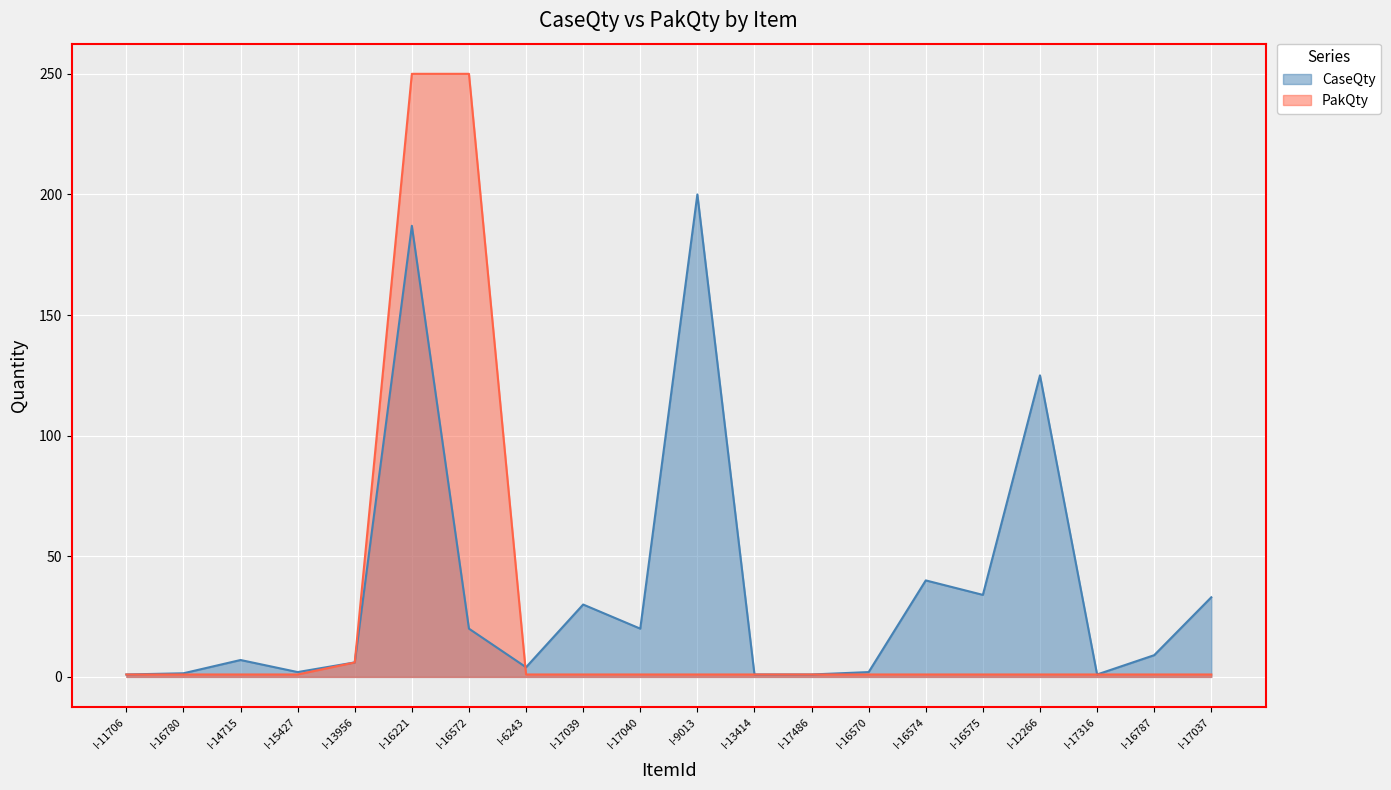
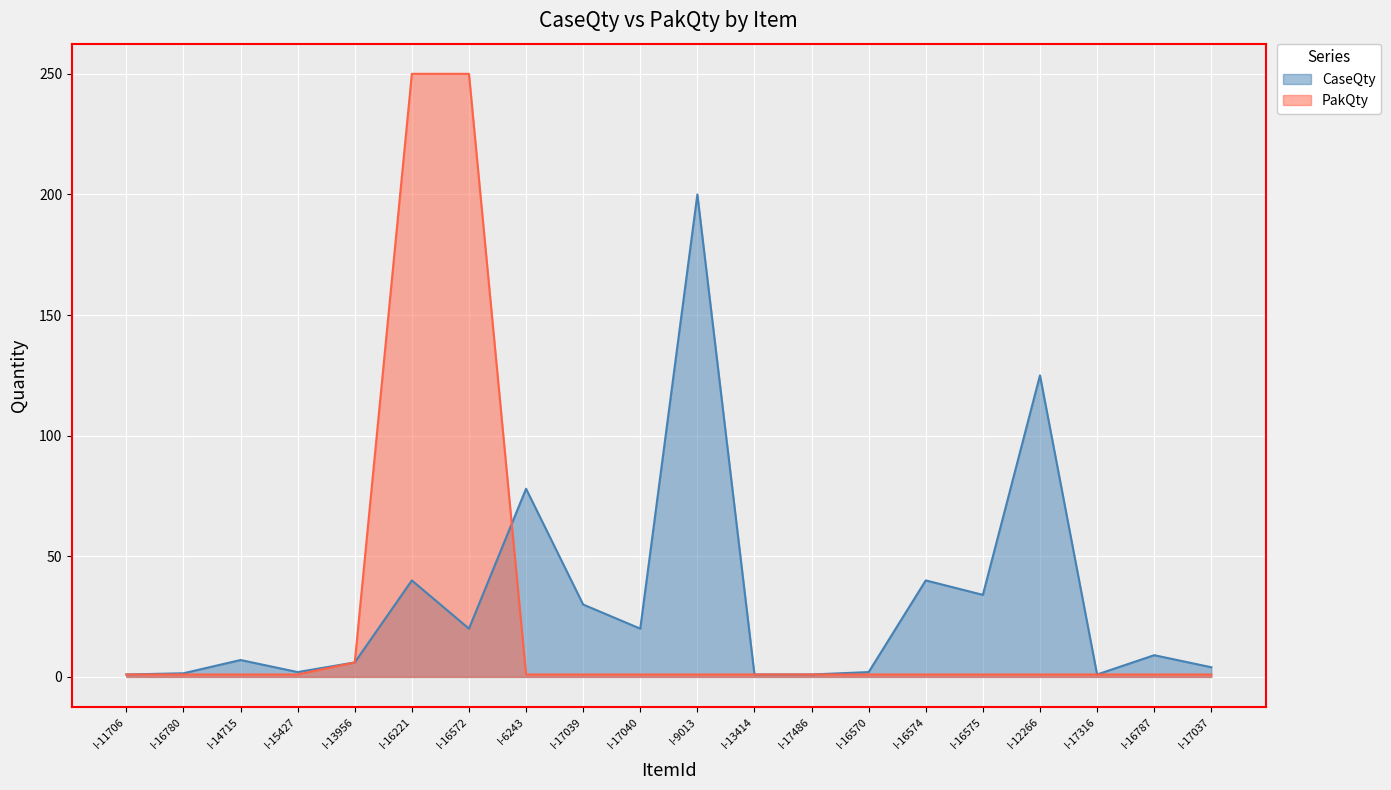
CaseQty, I-16221: 187 -> 40
CaseQty, I-6243: 4 -> 78
CaseQty, I-17037: 33 -> 4
